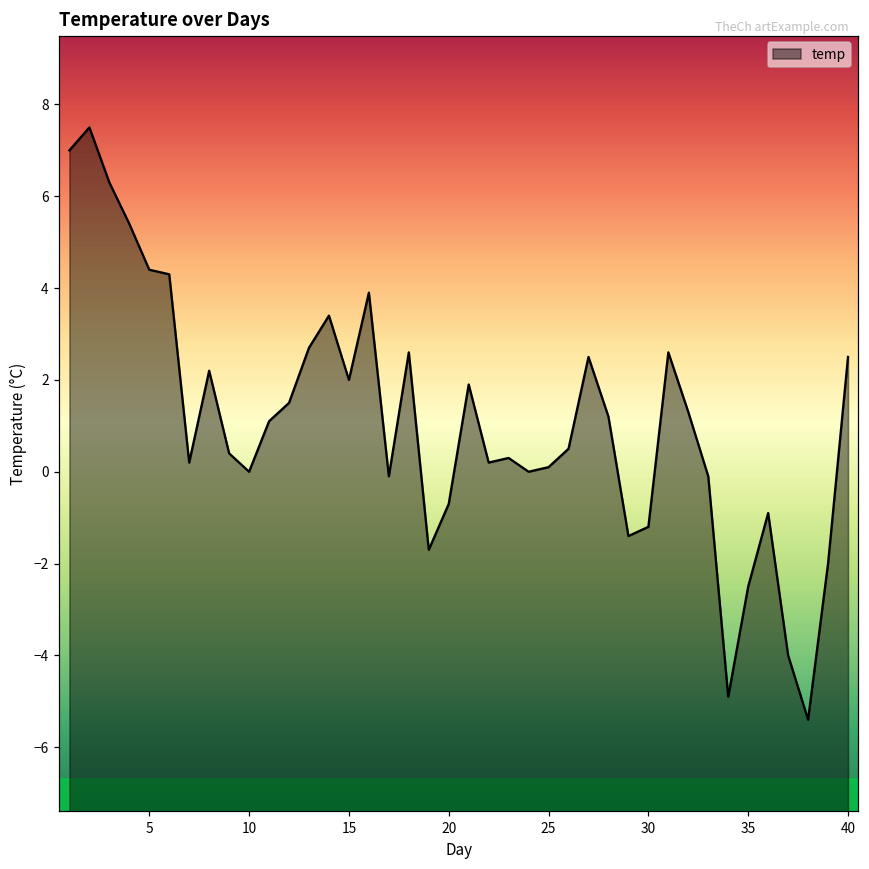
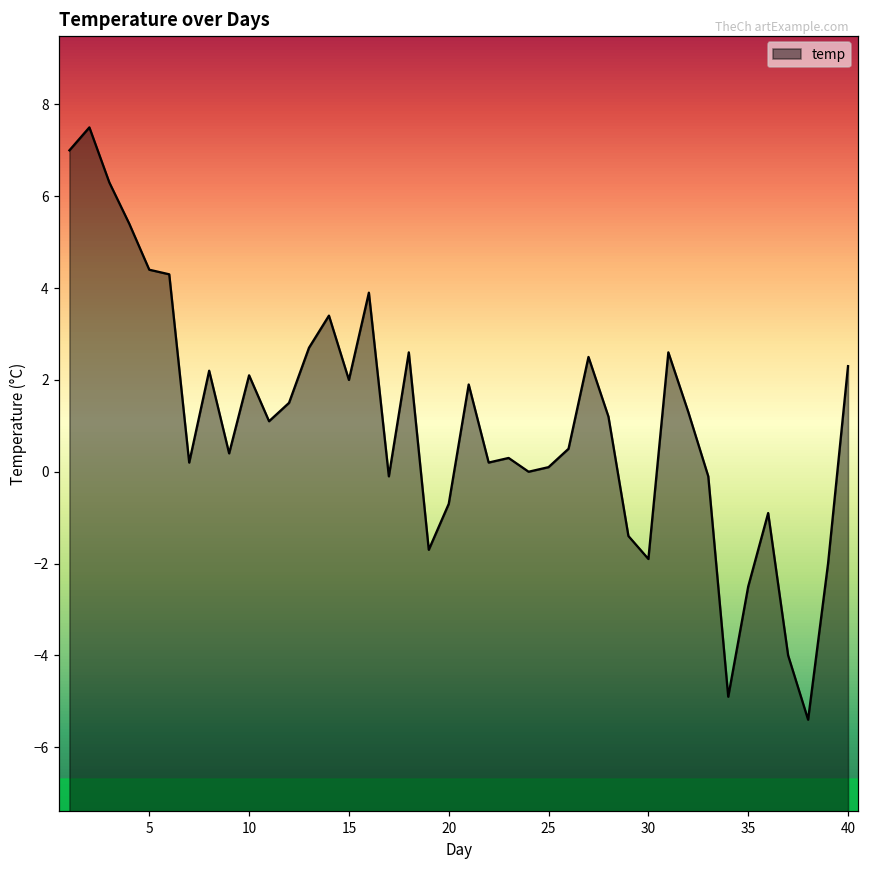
10: 0.0 -> 2.1
30: -1.2 -> -1.9
40: 2.5 -> 2.3
